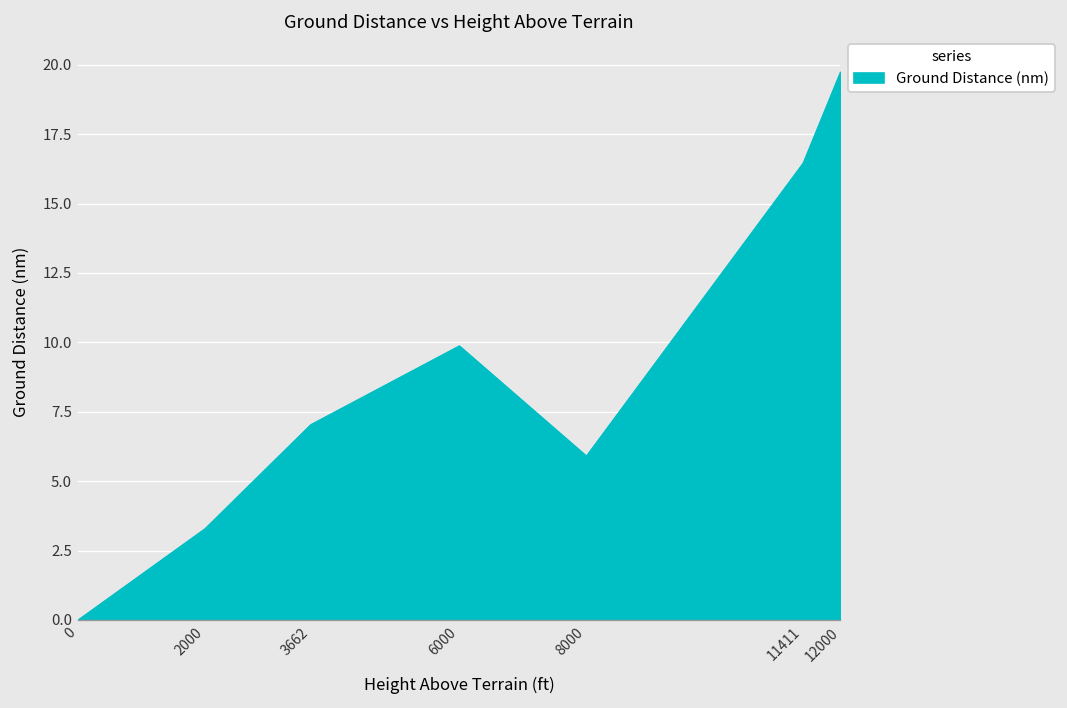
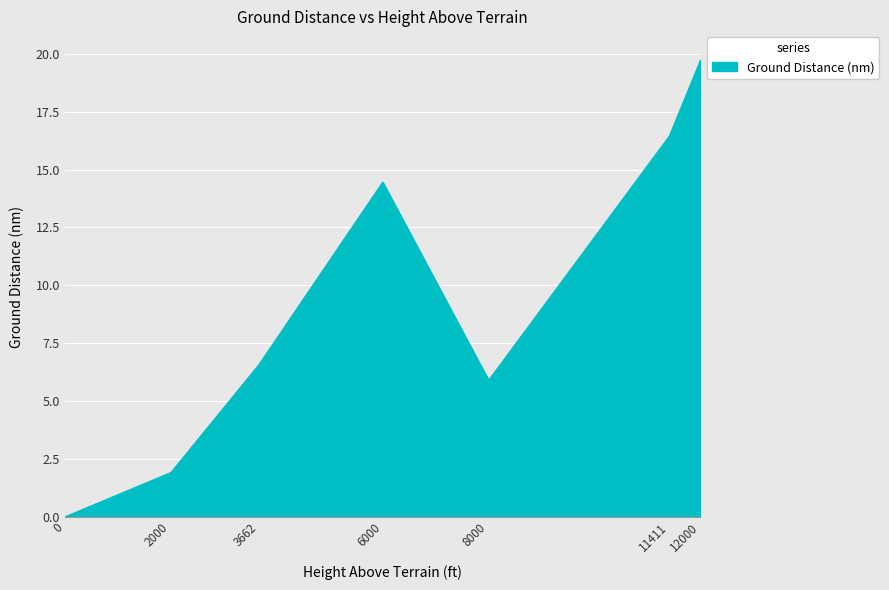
2000: 3.3 -> 1.9
3662: 7.0 -> 6.6
6000: 9.9 -> 14.5
